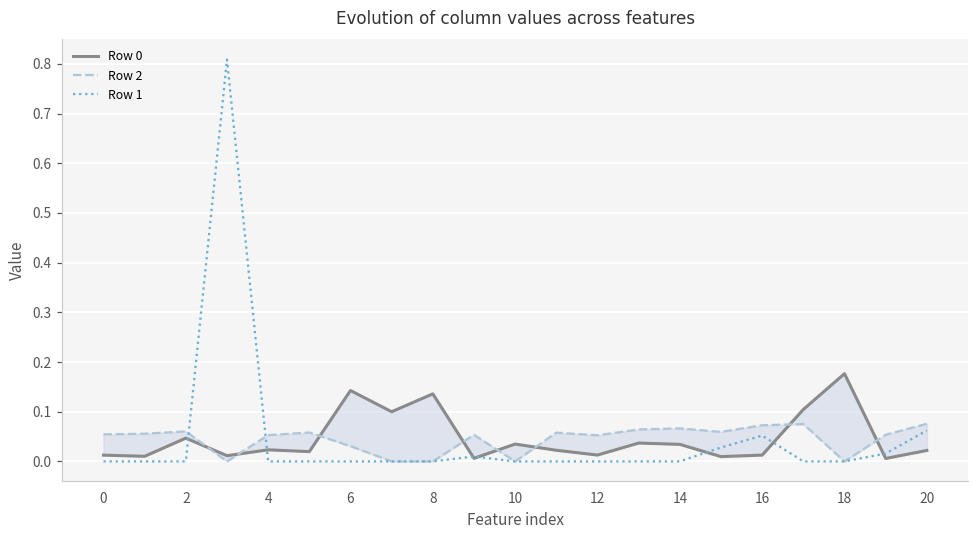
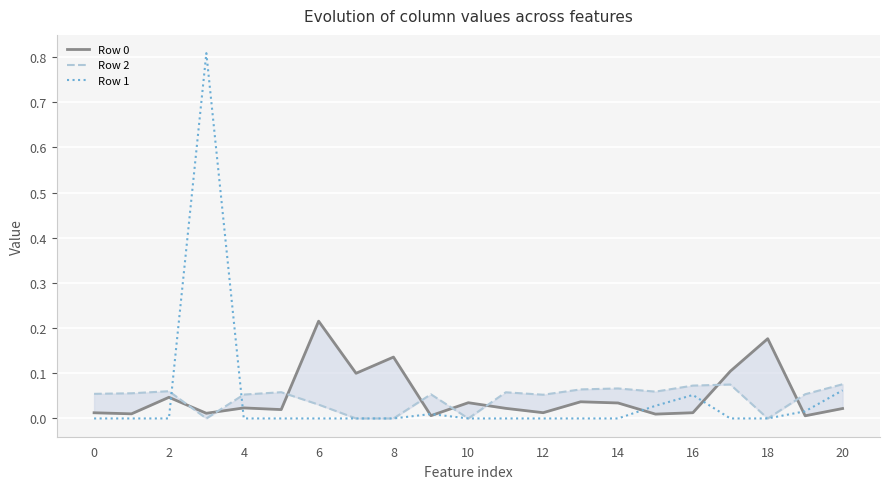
Row 0, 6: 0.14 -> 0.22
